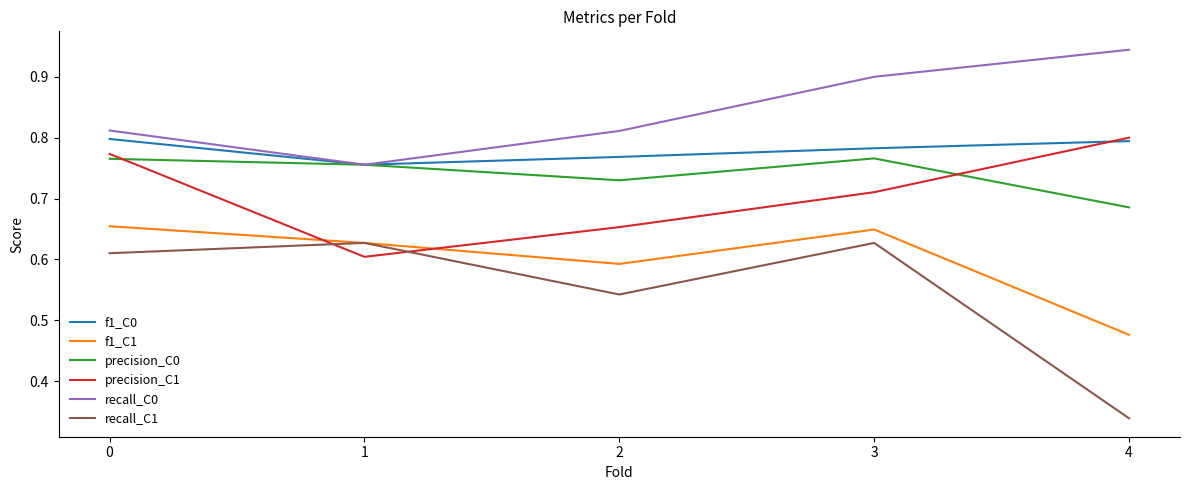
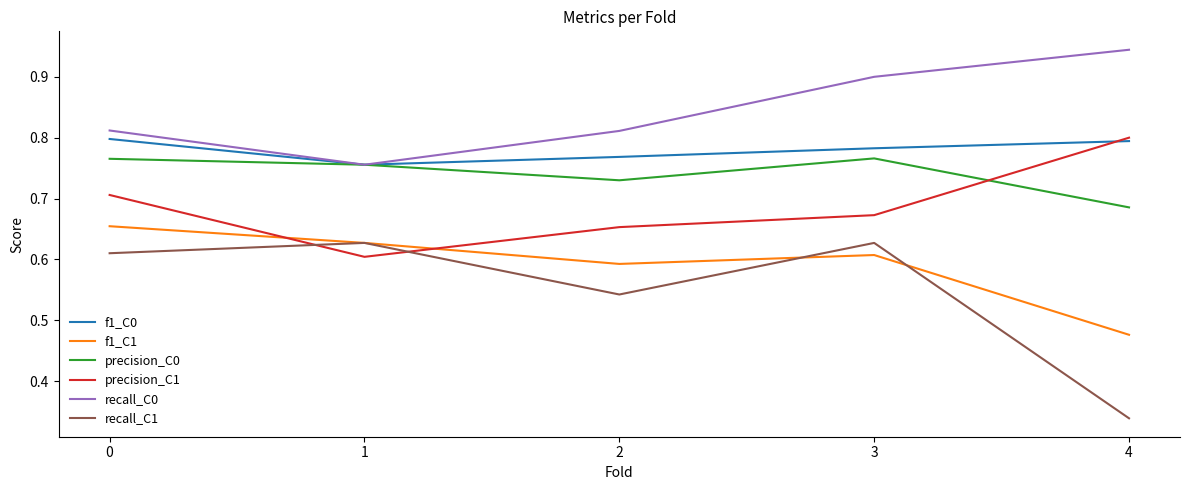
precision_C1, 0: 0.77 -> 0.71
f1_C1, 3: 0.65 -> 0.61
precision_C1, 3: 0.71 -> 0.67
